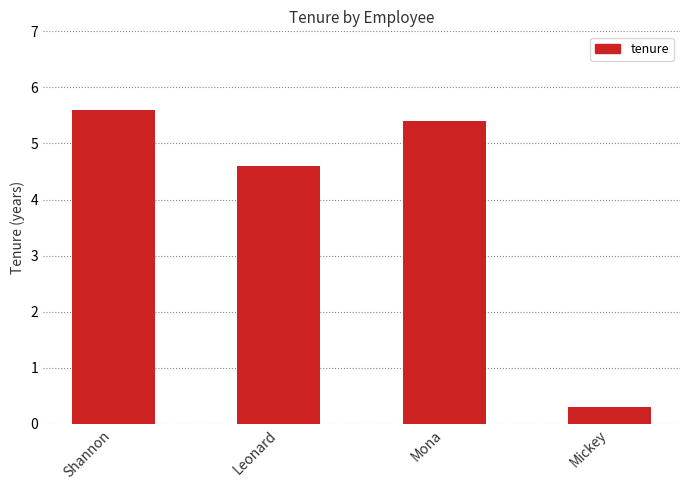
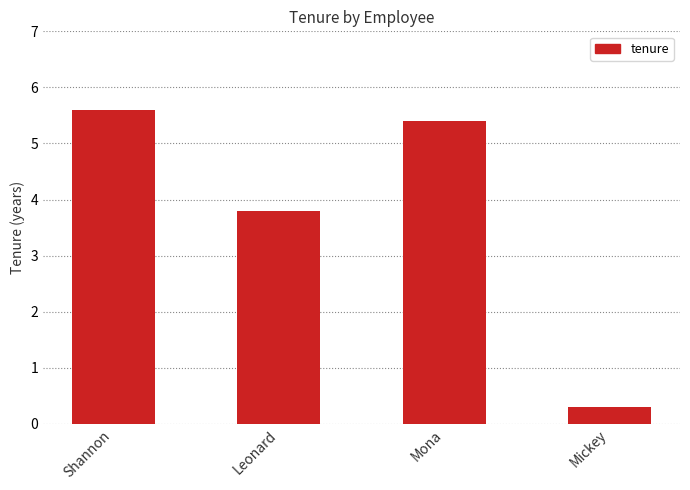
Leonard: 4.6 -> 3.8
